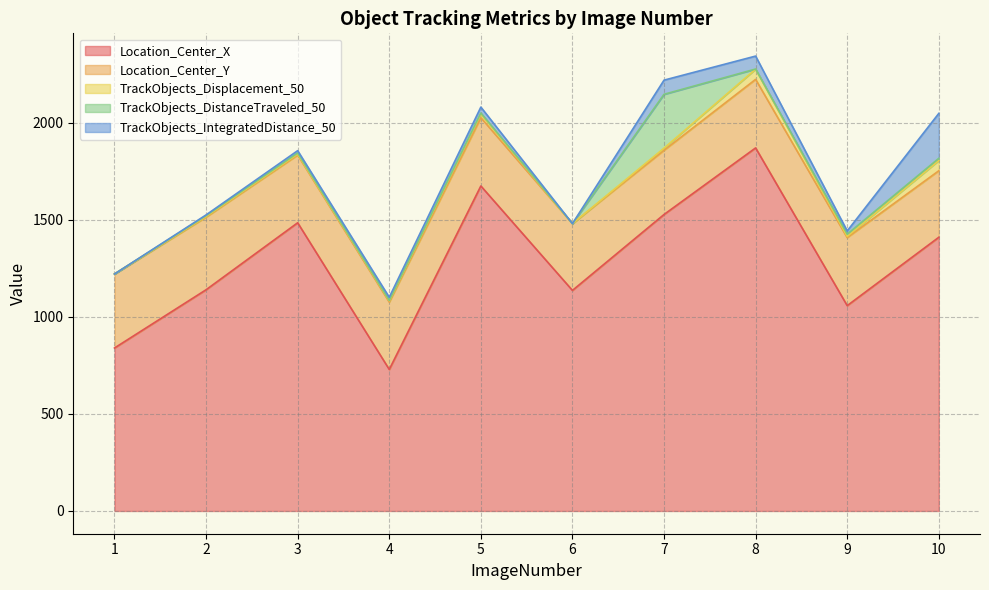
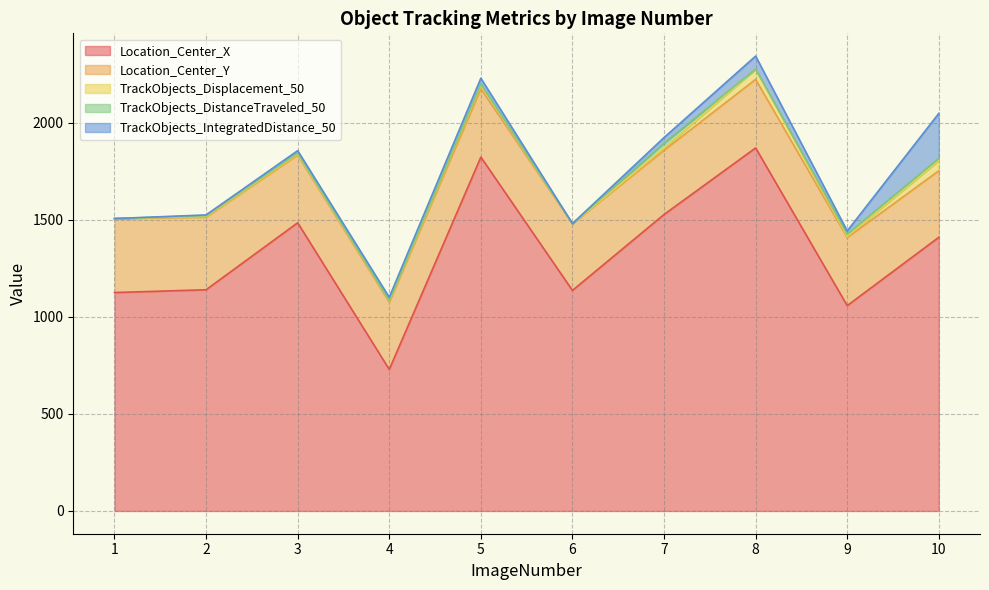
Location_Center_X, 1: 840 -> 1130
Location_Center_X, 5: 1670 -> 1820
TrackObjects_DistanceTraveled_50, 7: 280 -> 30
TrackObjects_IntegratedDistance_50, 7: 70 -> 30
